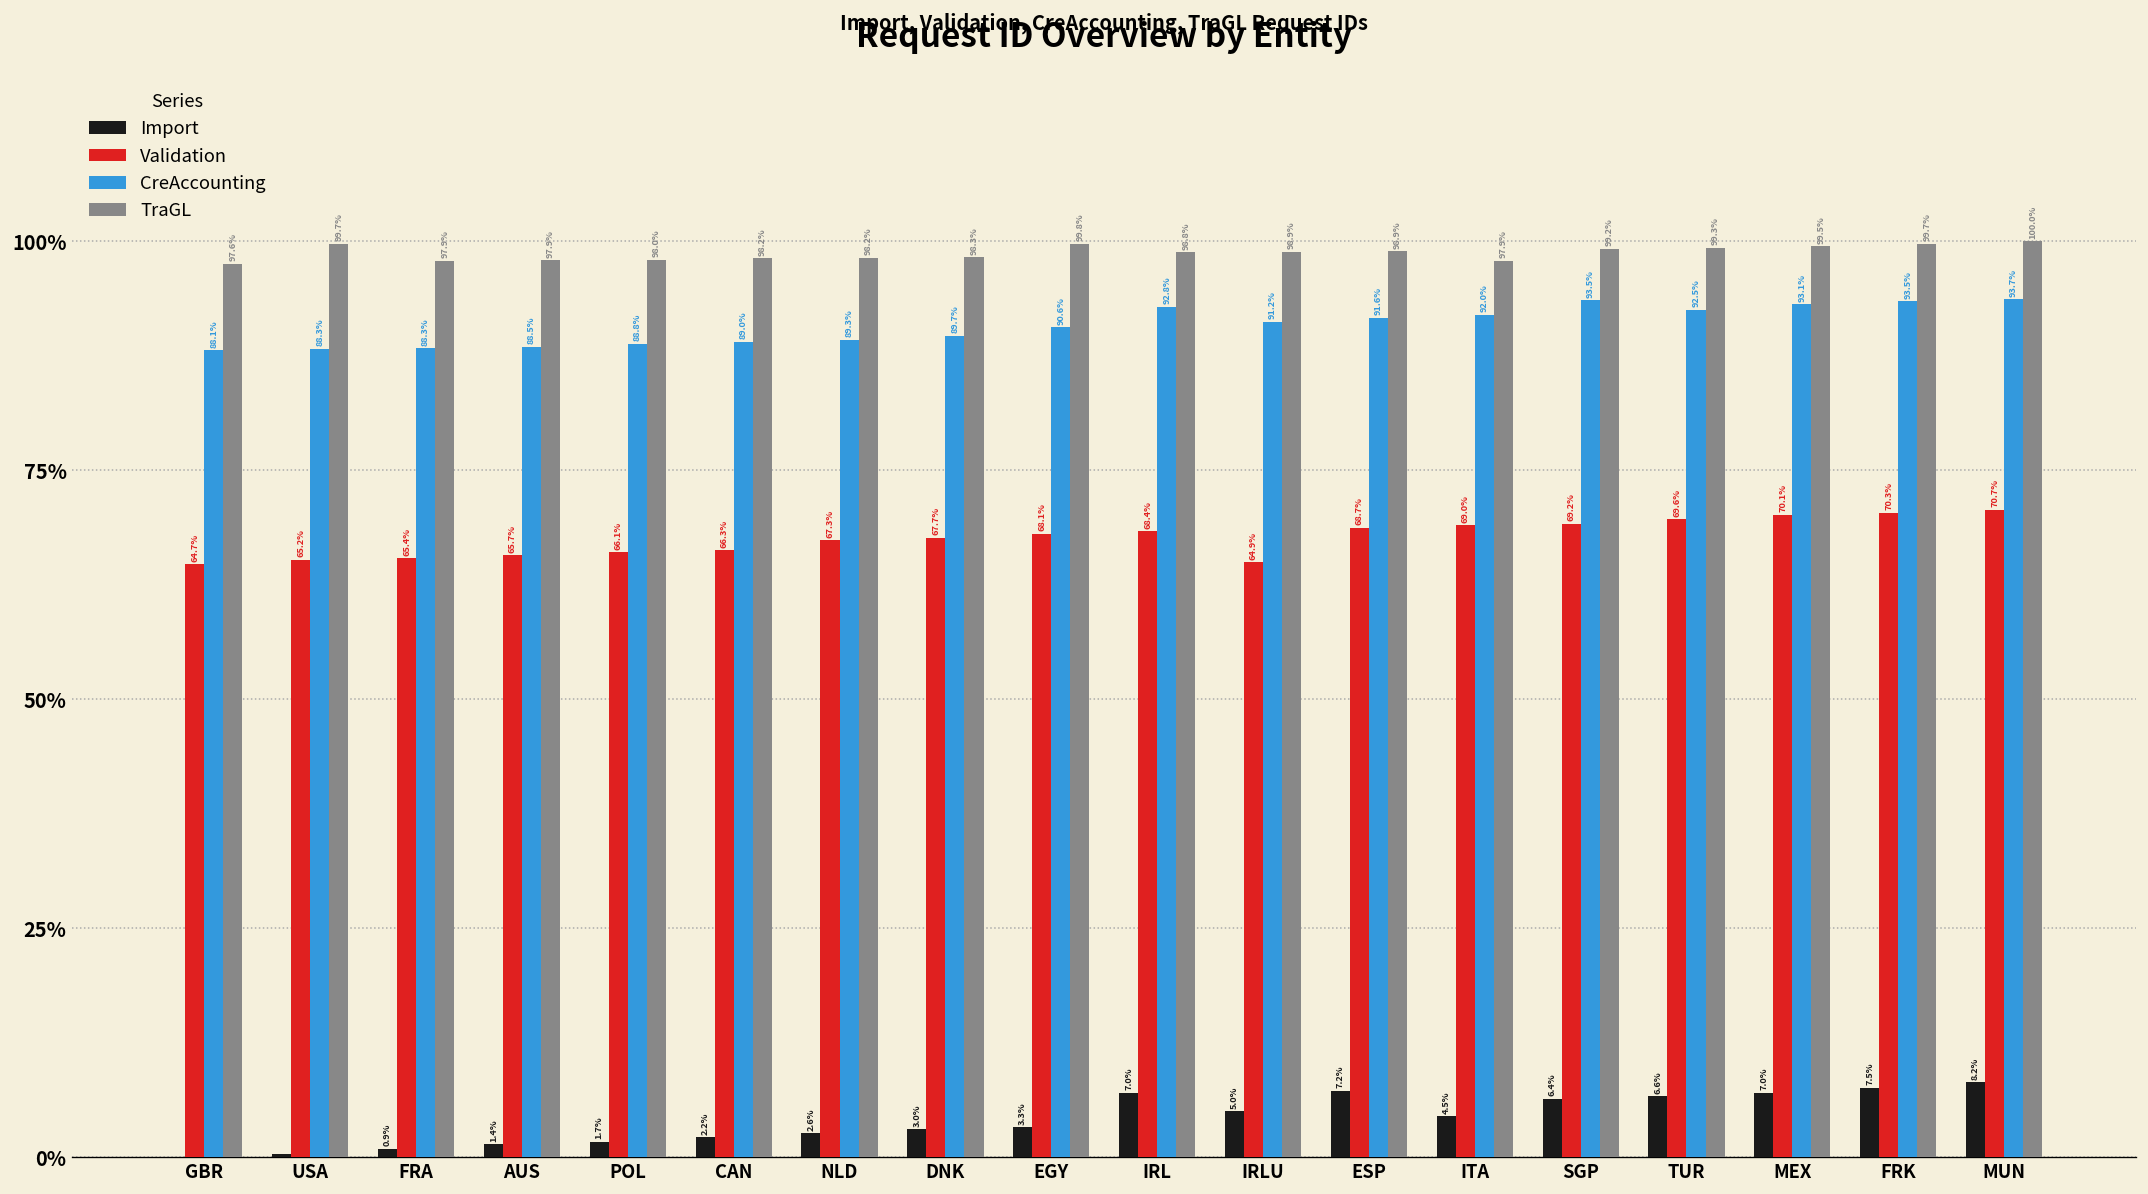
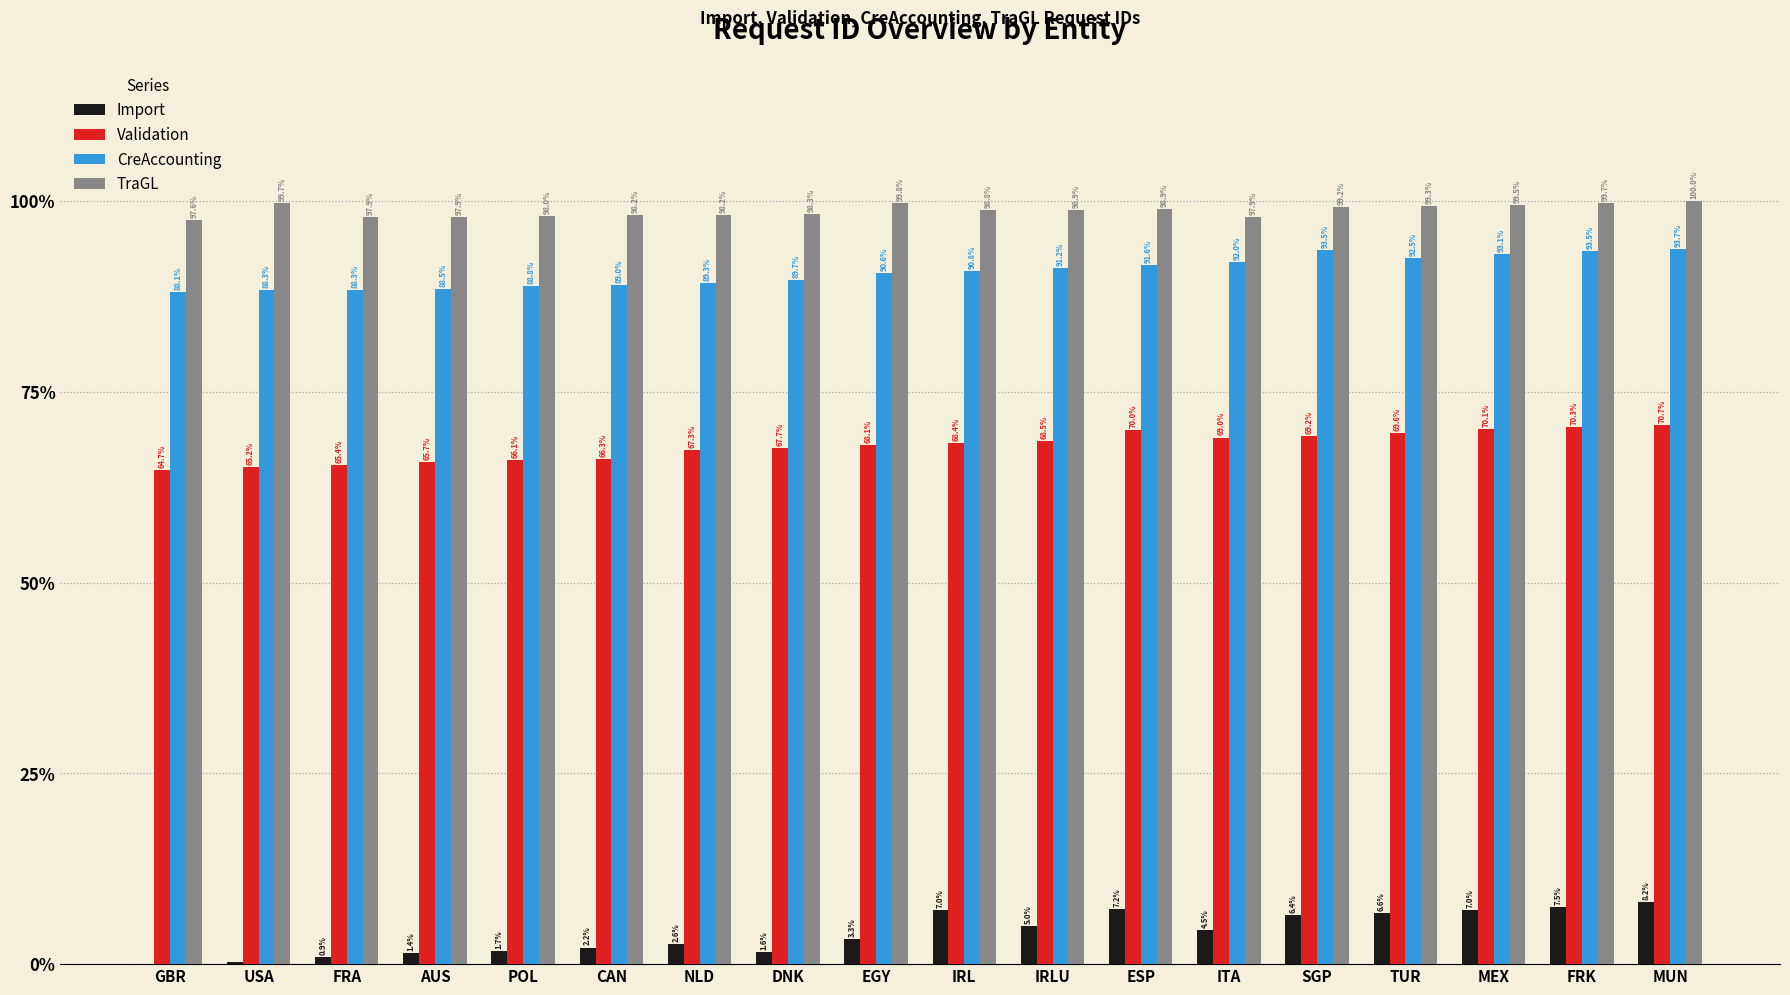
Import, DNK: 3.0% -> 1.6%
CreAccounting, IRL: 92.8% -> 90.8%
Validation, IRLU: 64.9% -> 68.5%
Validation, ESP: 68.7% -> 70.0%
